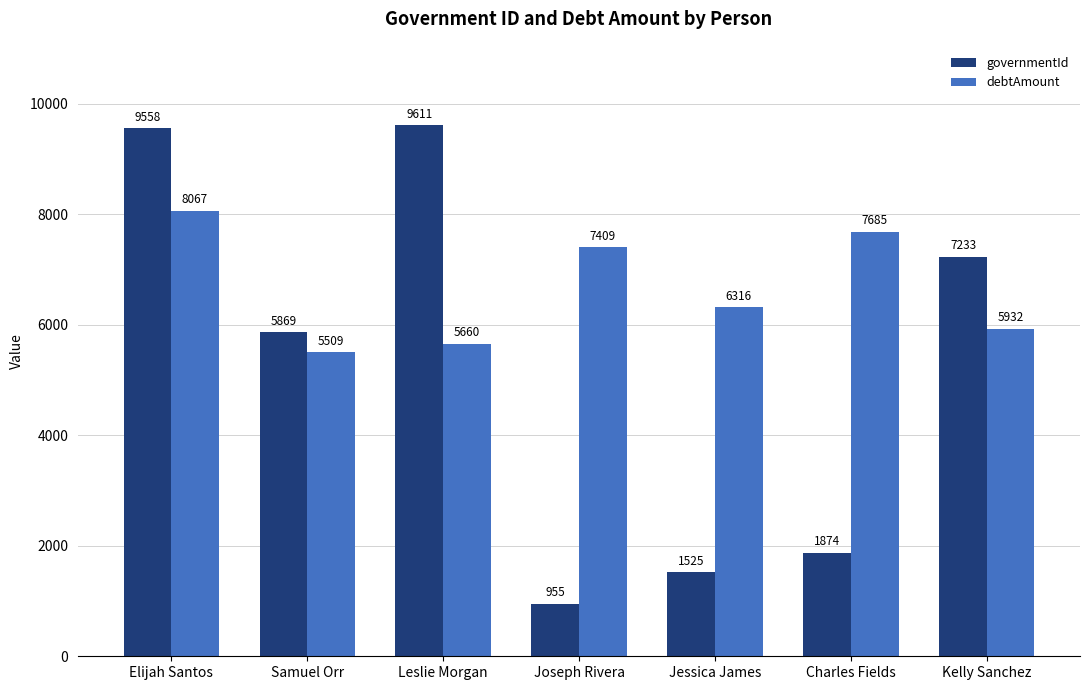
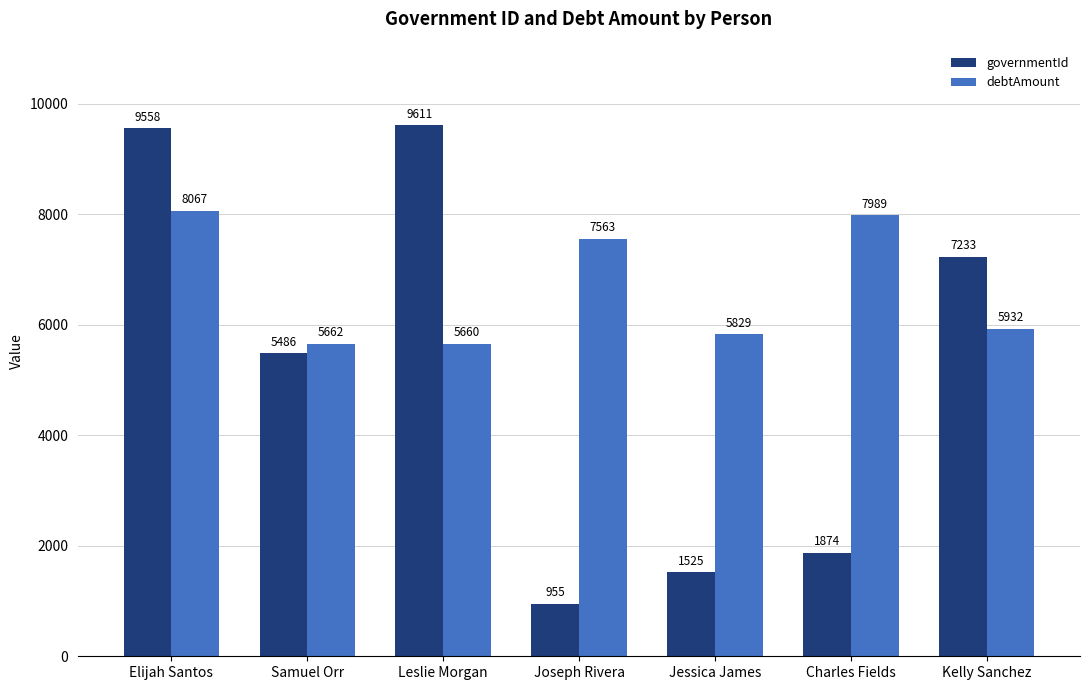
governmentId, Samuel Orr: 5869 -> 5486
debtAmount, Samuel Orr: 5509 -> 5662
debtAmount, Joseph Rivera: 7409 -> 7563
debtAmount, Jessica James: 6316 -> 5829
debtAmount, Charles Fields: 7685 -> 7989
